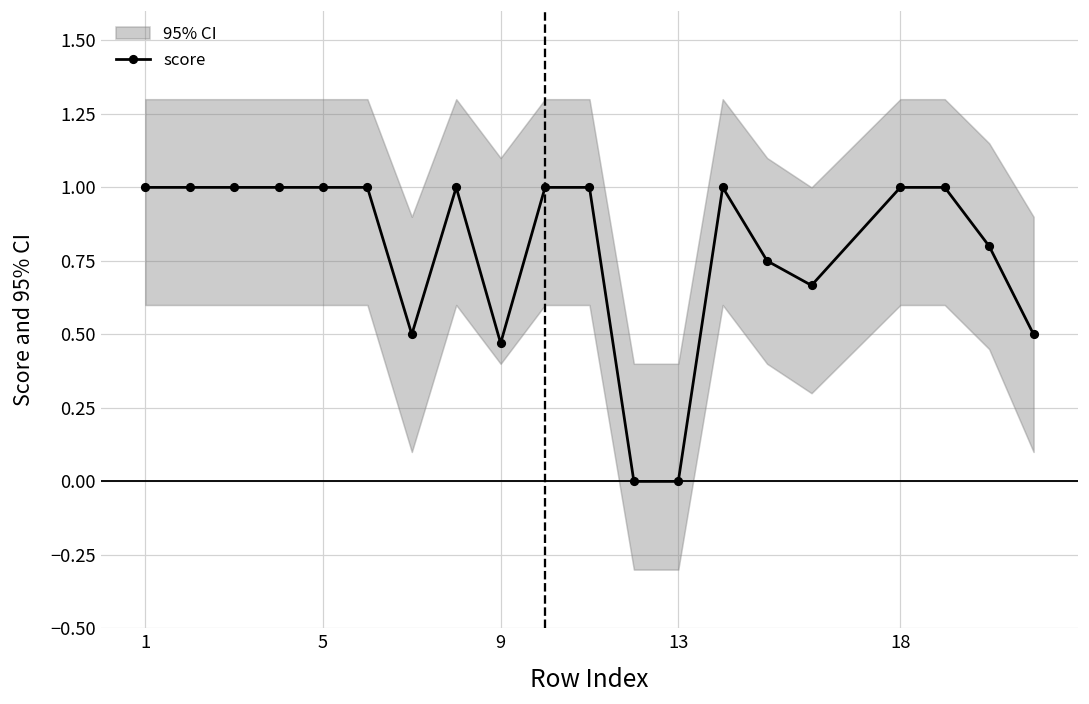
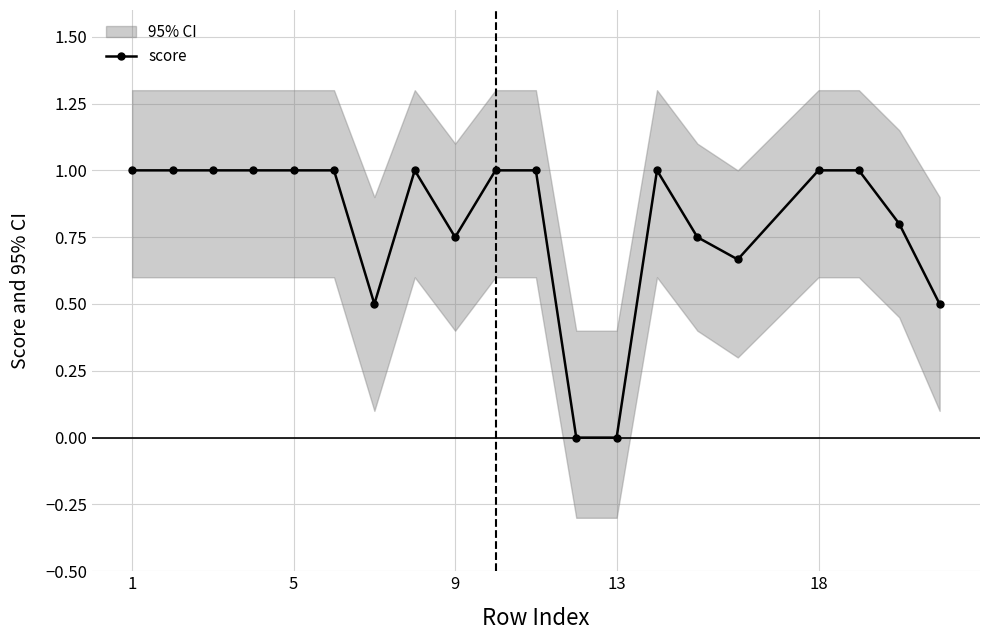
score, 9: 0.47 -> 0.75
